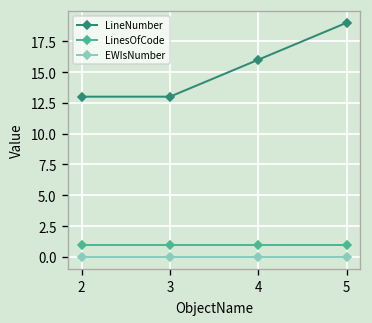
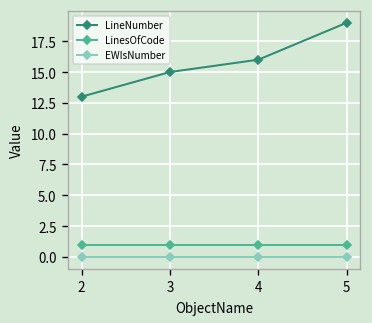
LineNumber, 3: 13 -> 15
